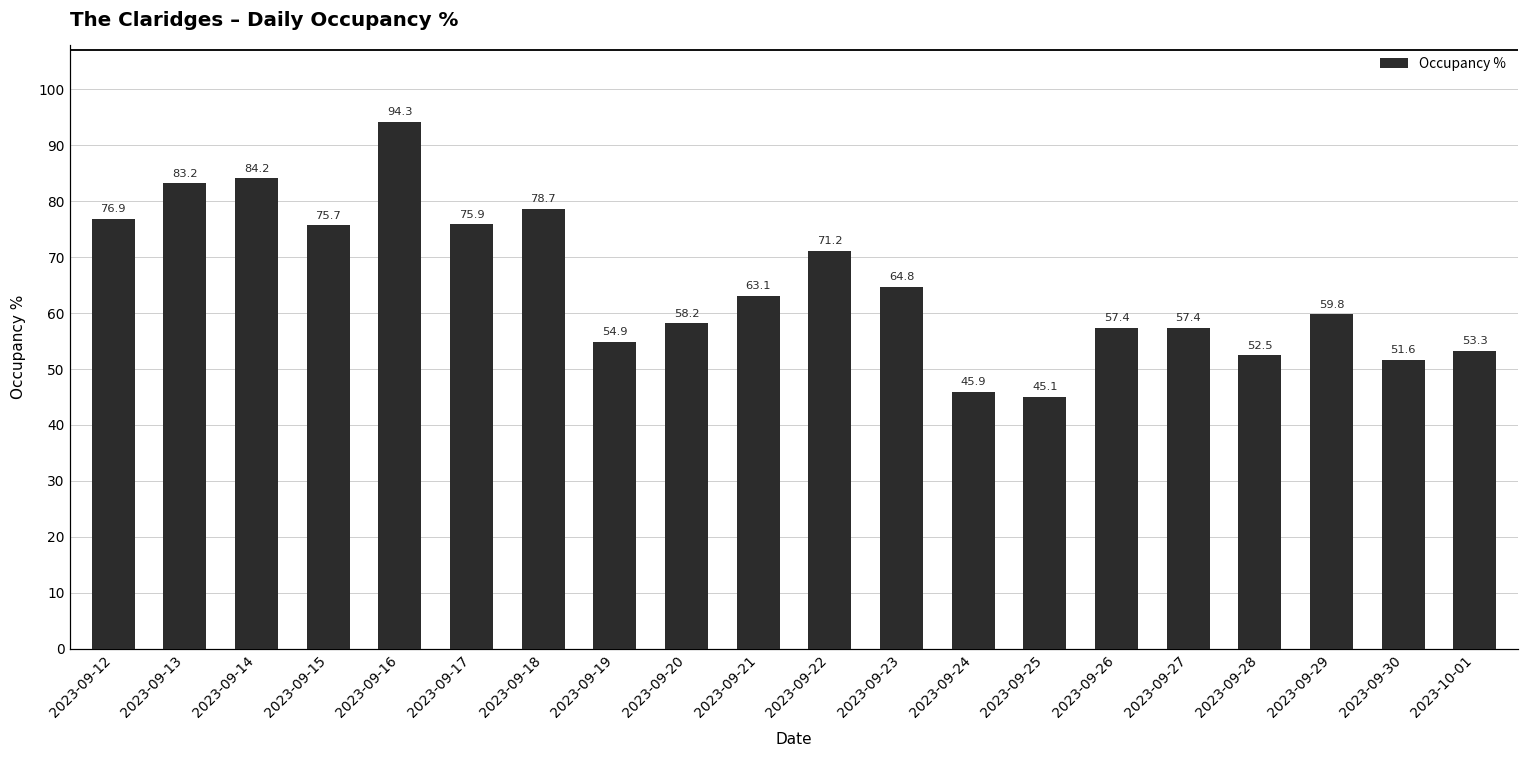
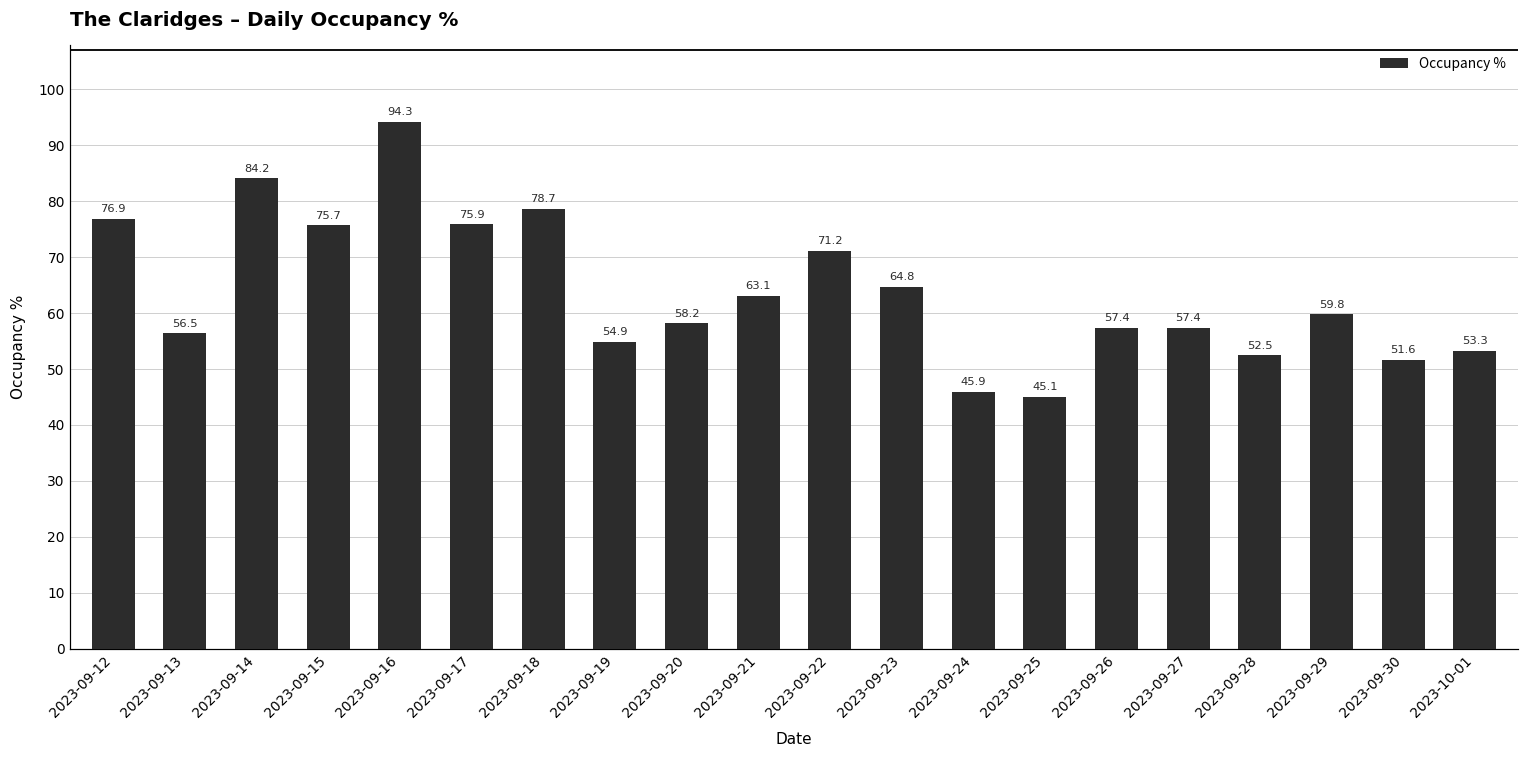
2023-09-13: 83.2 -> 56.5
